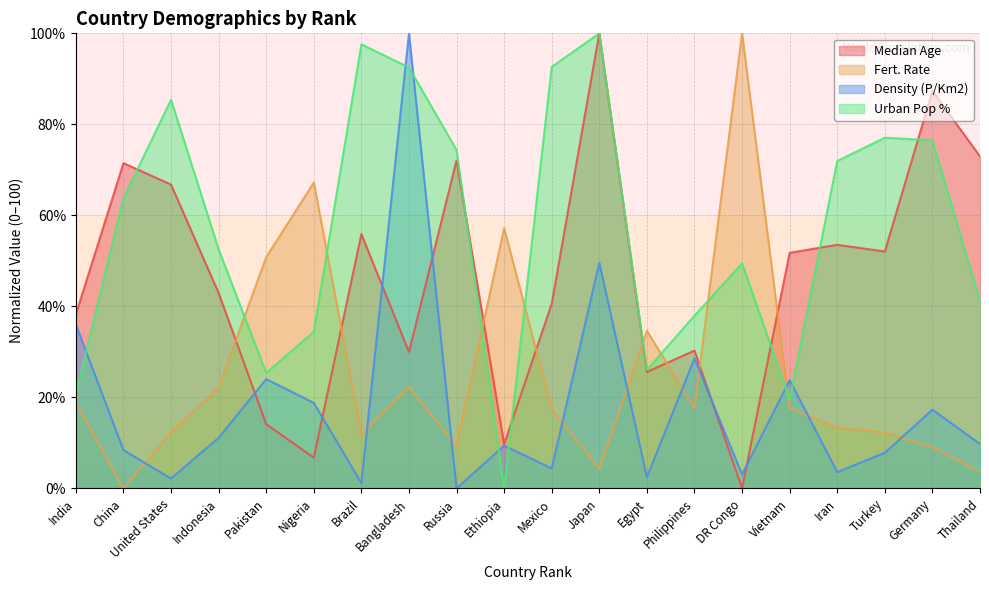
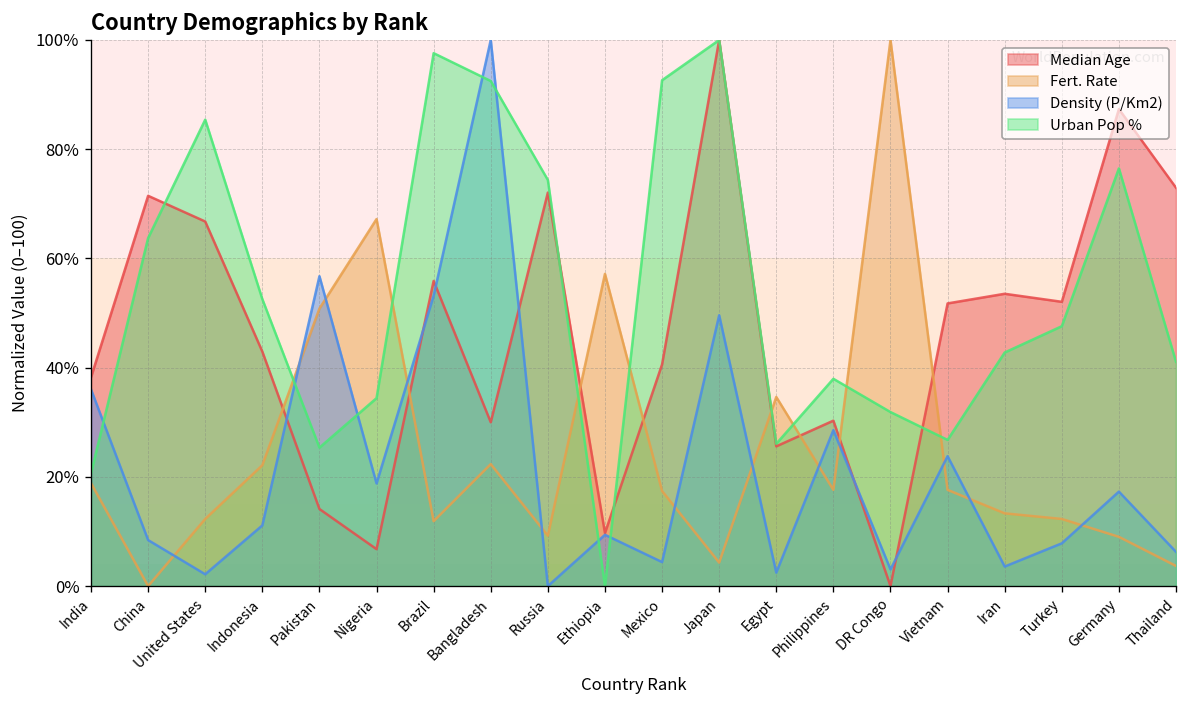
Density (P/Km2), Pakistan: 24% -> 57%
Density (P/Km2), Brazil: 1% -> 53%
Urban Pop %, DR Congo: 49% -> 32%
Urban Pop %, Vietnam: 20% -> 27%
Urban Pop %, Iran: 72% -> 43%
Urban Pop %, Turkey: 77% -> 48%
Density (P/Km2), Thailand: 10% -> 6%
